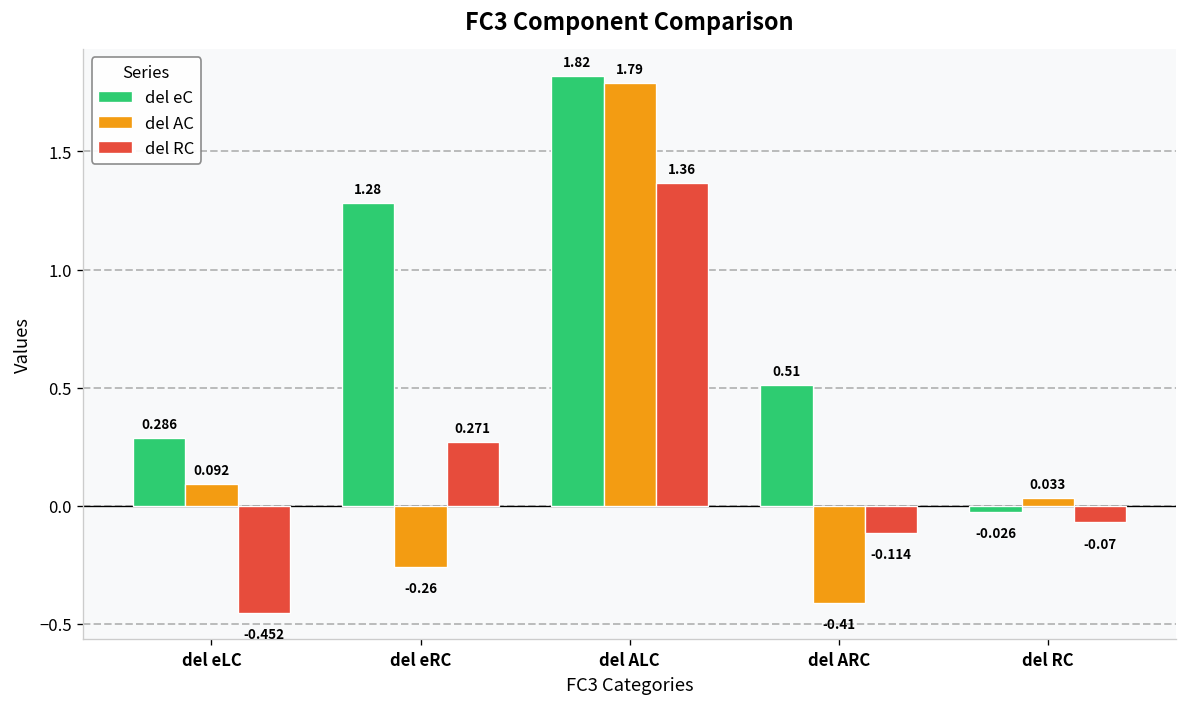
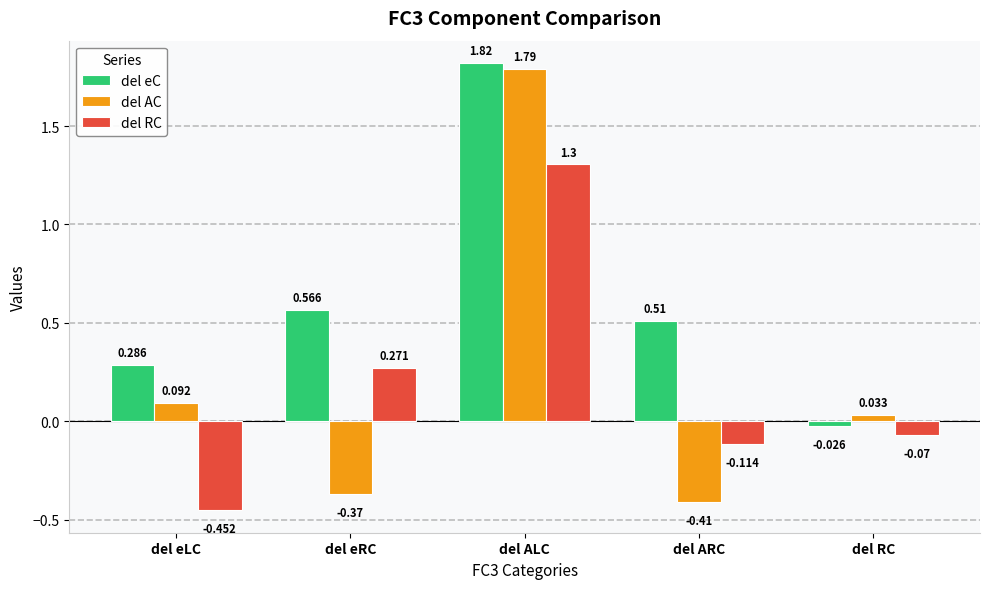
del eC, del eRC: 1.28 -> 0.566
del AC, del eRC: -0.26 -> -0.37
del RC, del ALC: 1.36 -> 1.3
